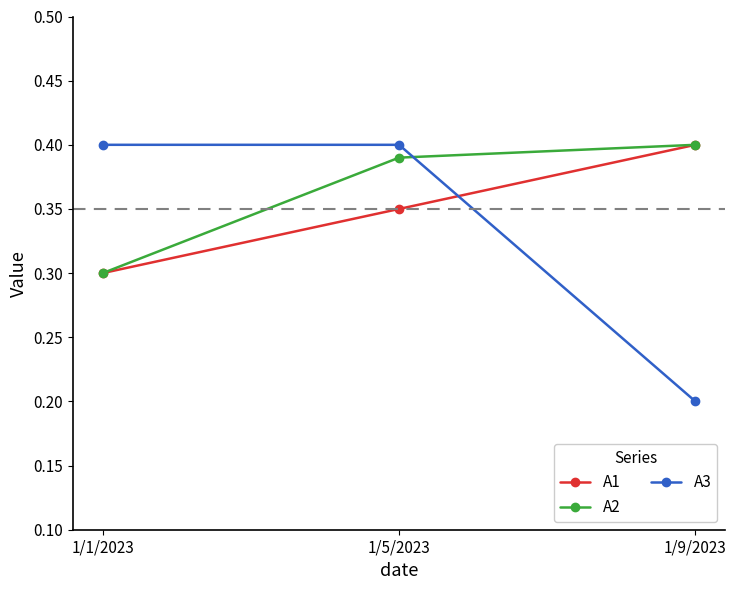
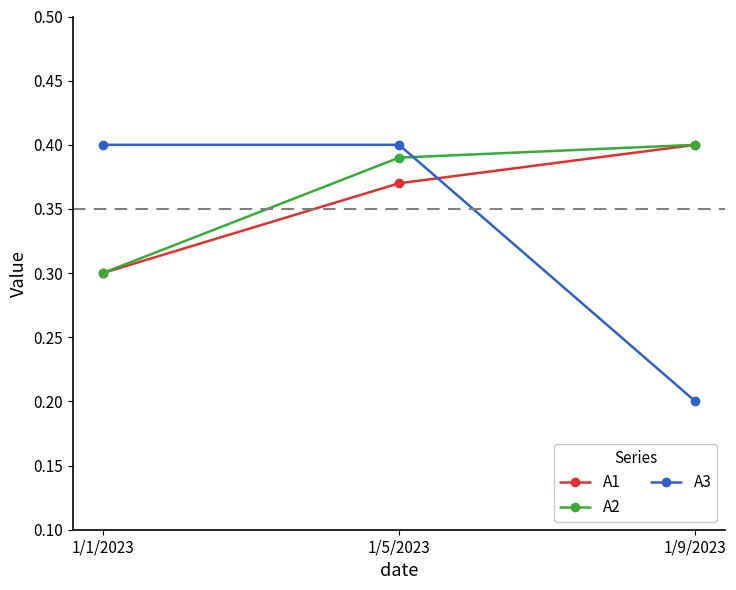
A1, 1/5/2023: 0.35 -> 0.37
